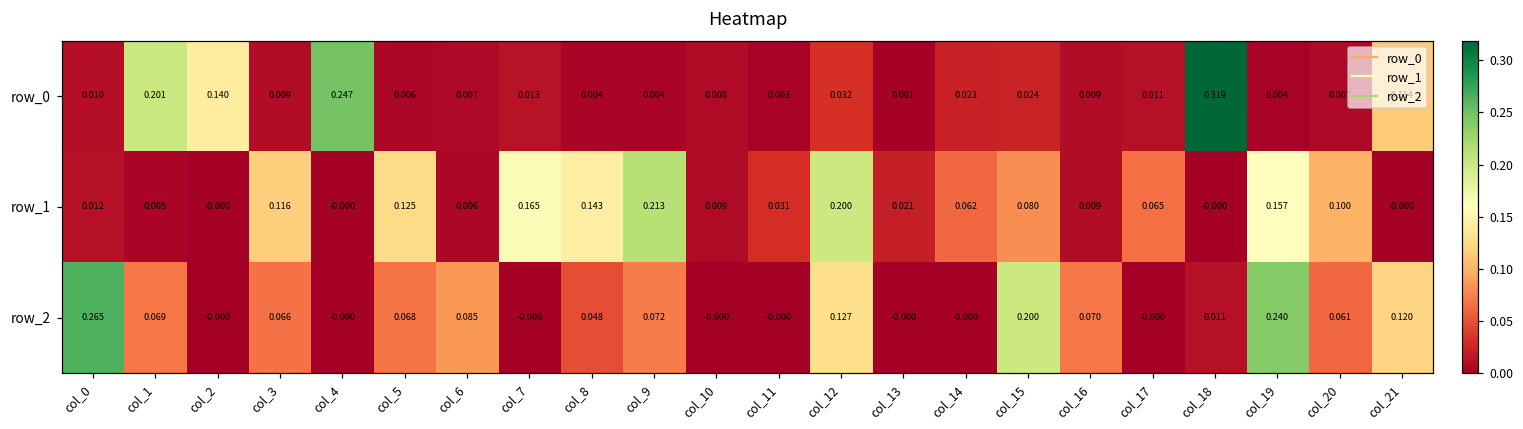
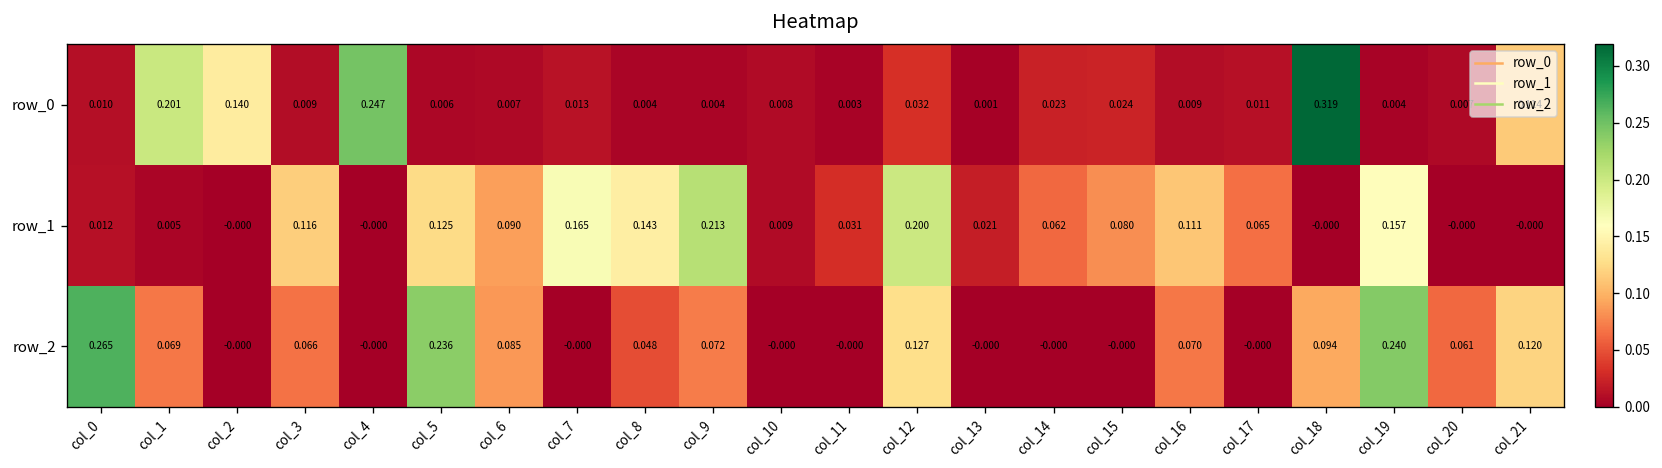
row_1, col_6: 0.006 -> 0.090
row_1, col_16: 0.009 -> 0.111
row_1, col_20: 0.100 -> -0.000
row_2, col_5: 0.068 -> 0.236
row_2, col_15: 0.200 -> -0.000
row_2, col_18: 0.011 -> 0.094
